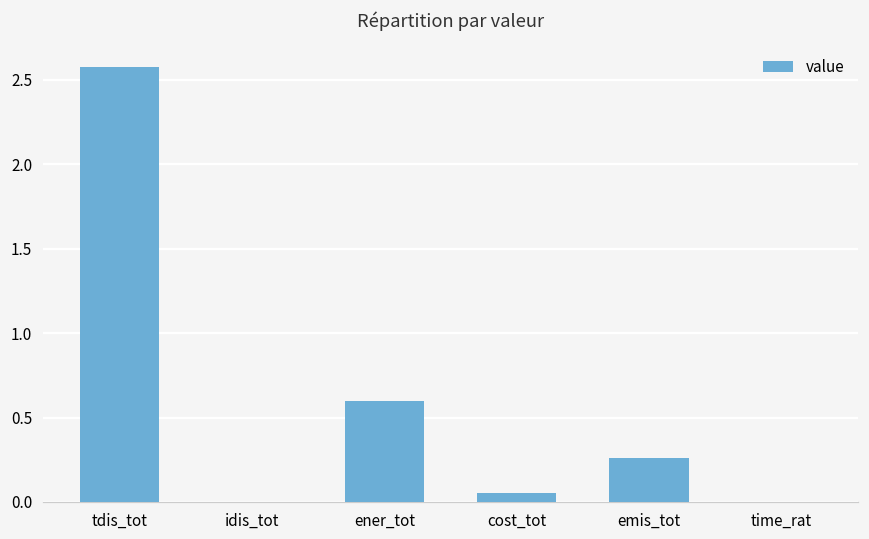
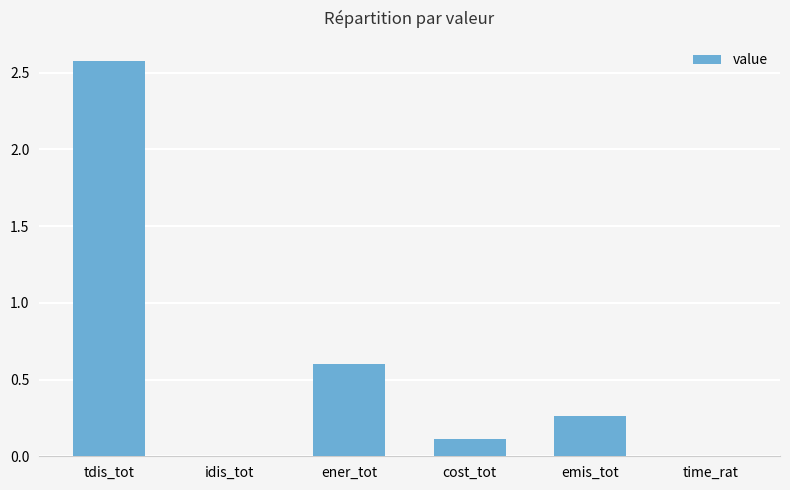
cost_tot: 0.05 -> 0.11
